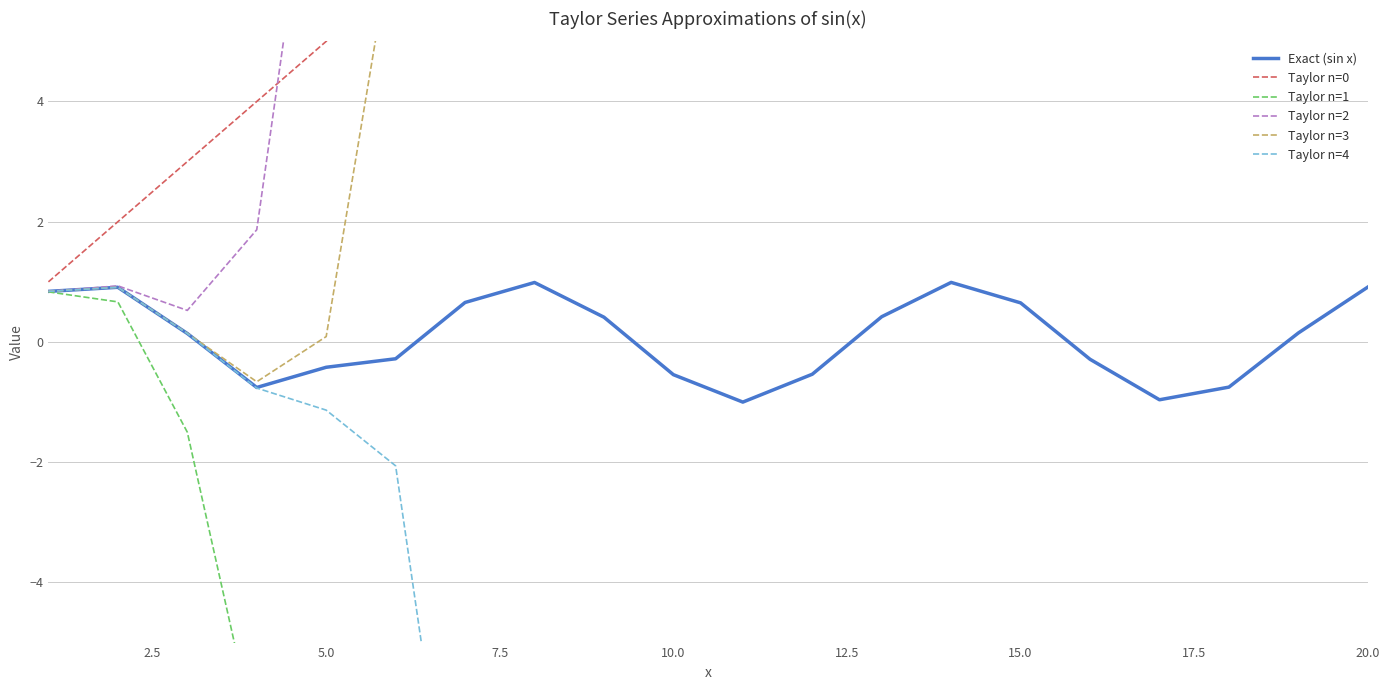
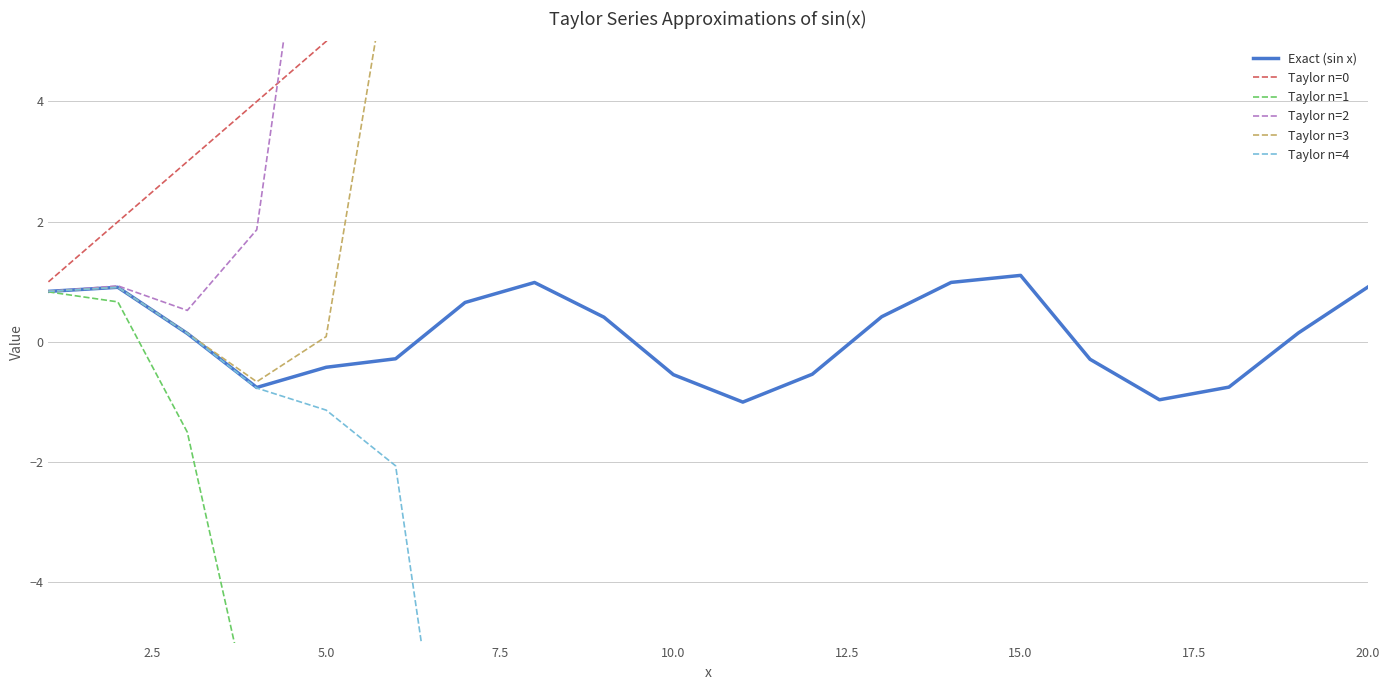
Exact (sin x), 15.0: 0.7 -> 1.1
